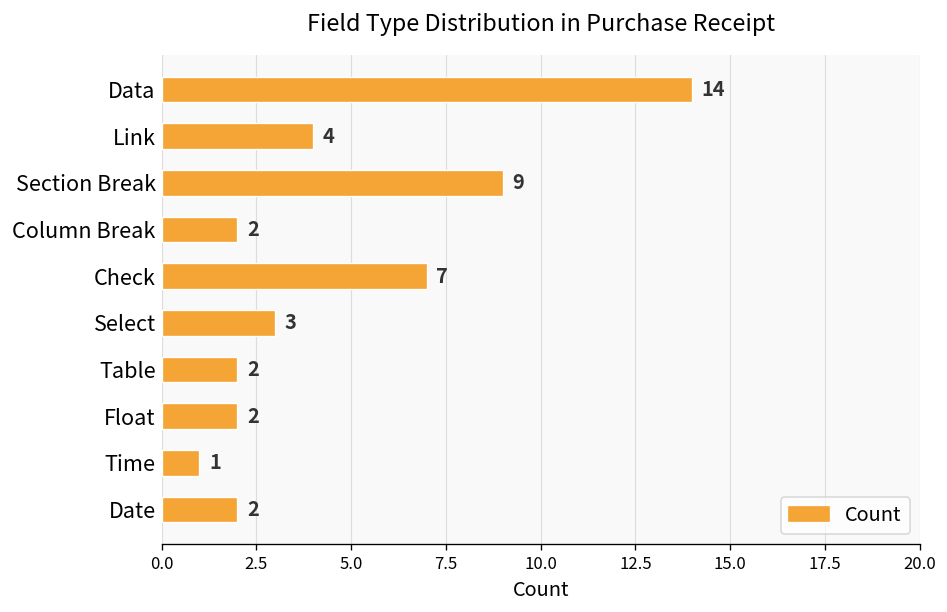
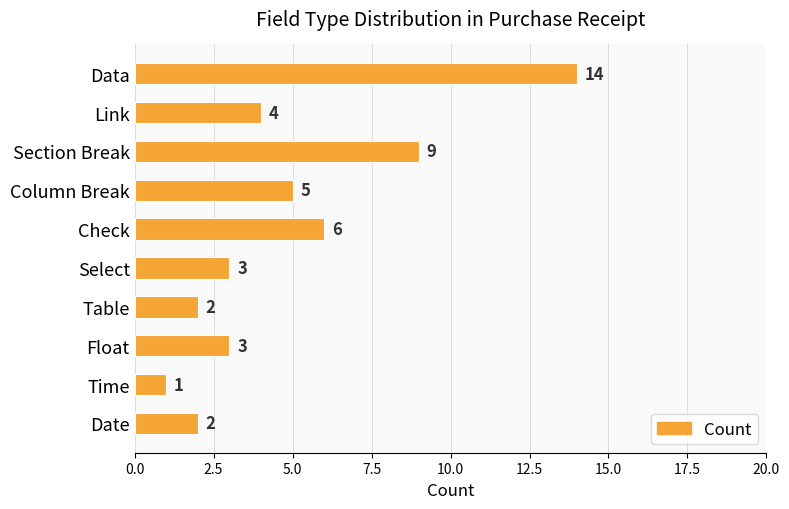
Column Break: 2 -> 5
Check: 7 -> 6
Float: 2 -> 3
